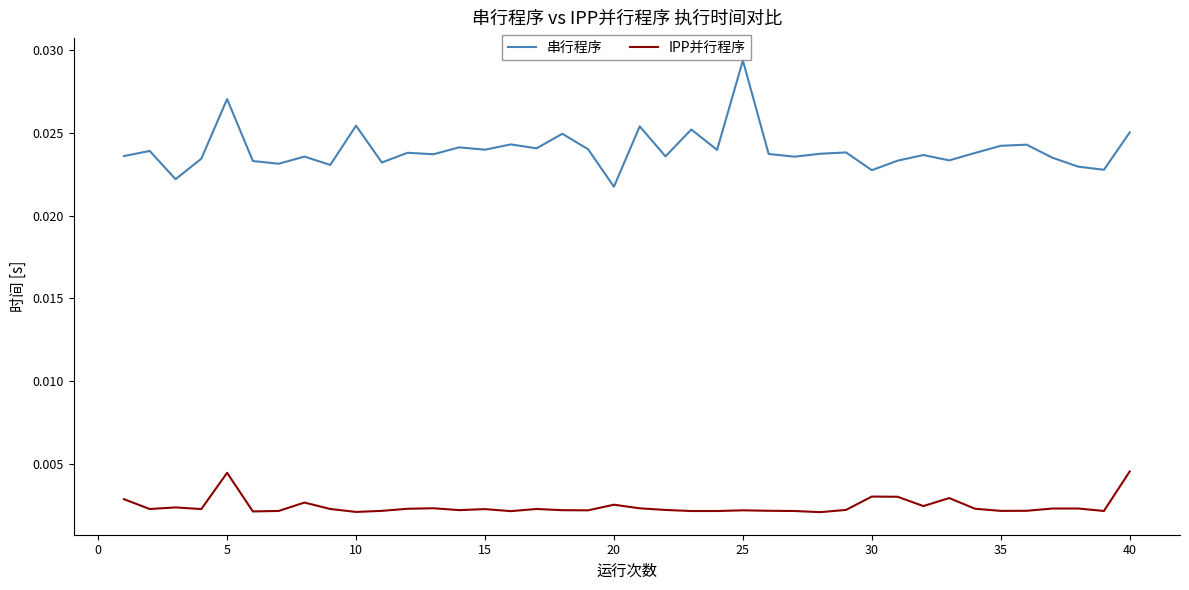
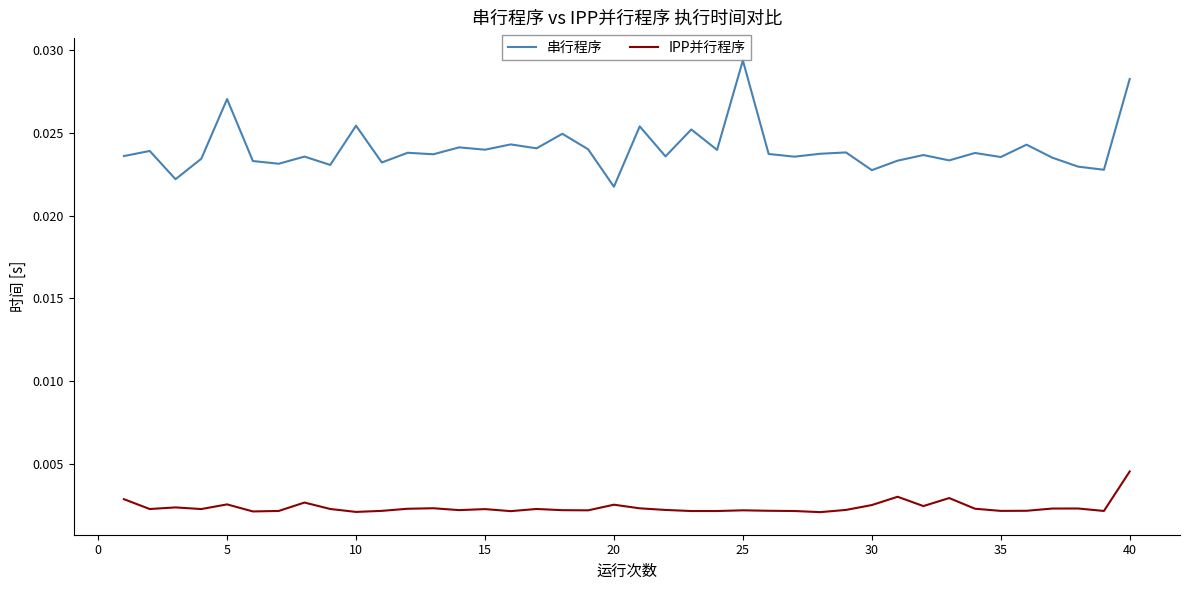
IPP并行程序, 5: 0.0045 -> 0.0026
IPP并行程序, 30: 0.0031 -> 0.0025
串行程序, 35: 0.0242 -> 0.0235
串行程序, 40: 0.0250 -> 0.0282
